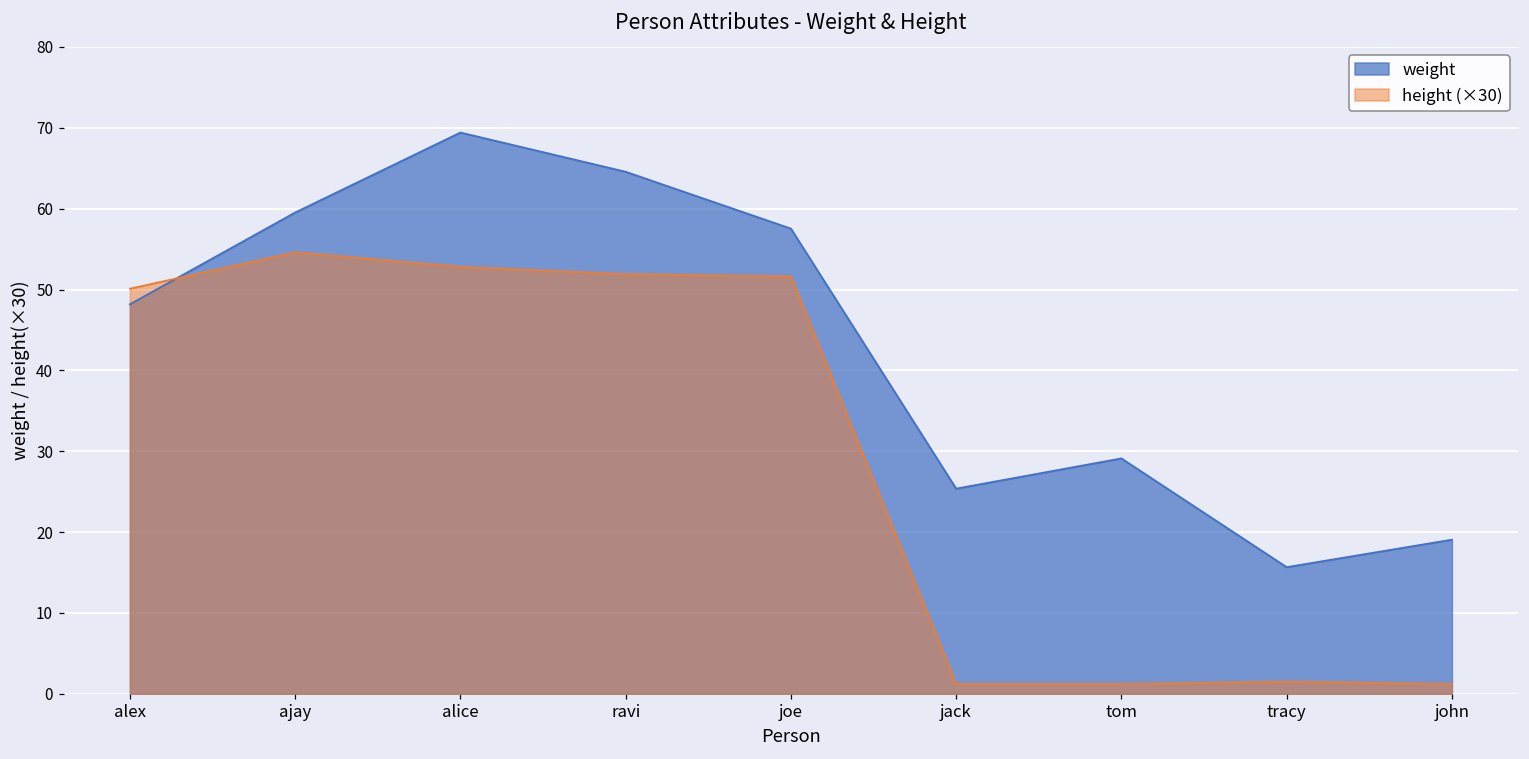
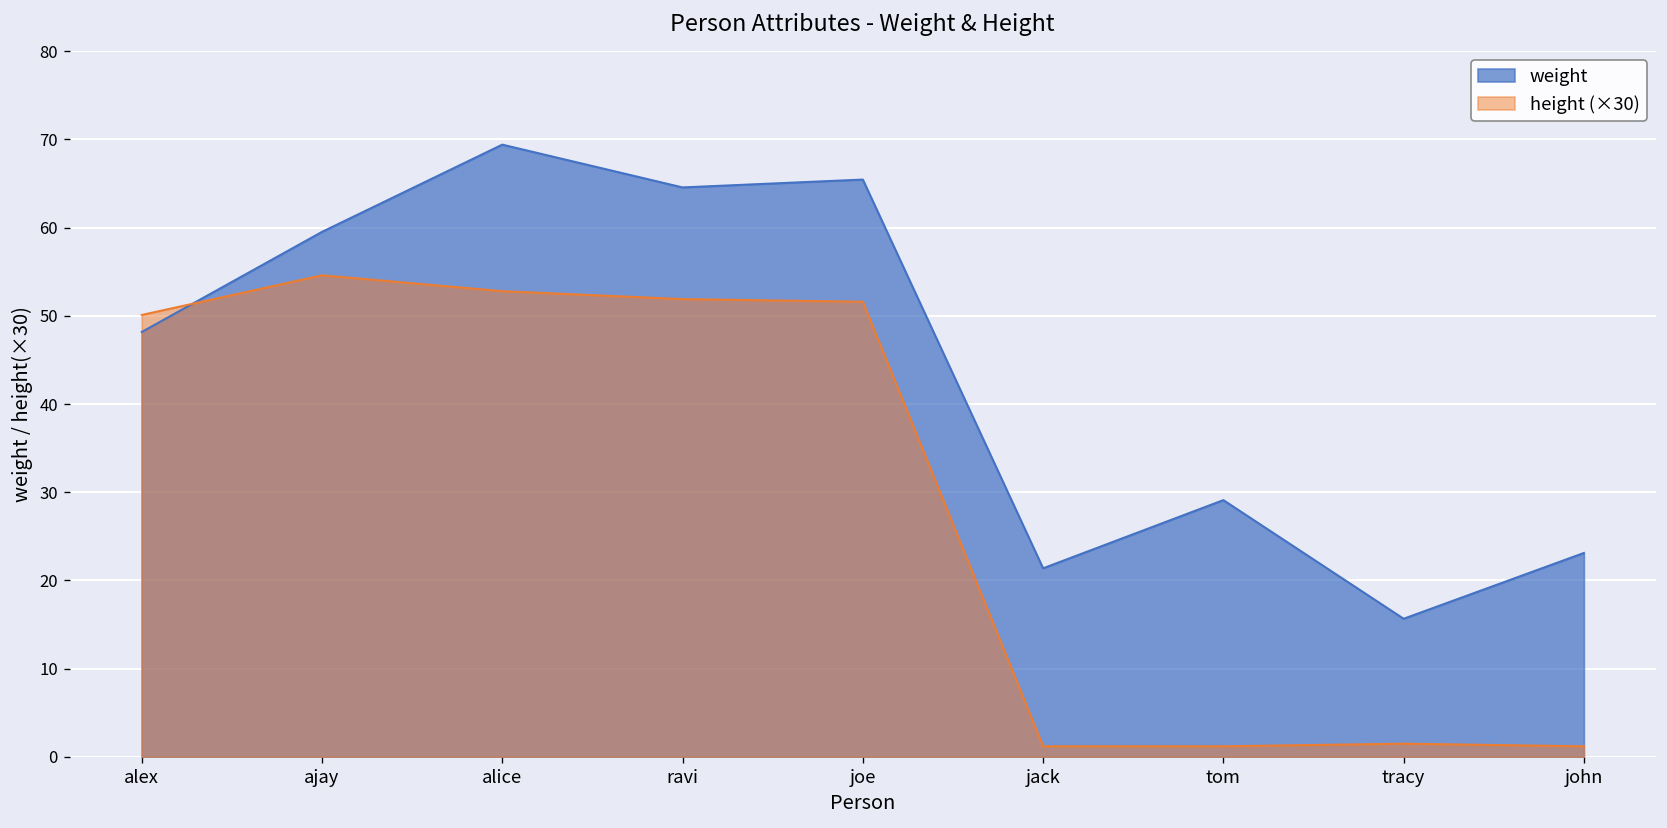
weight, joe: 58 -> 65
weight, jack: 25 -> 21
weight, john: 19 -> 23
